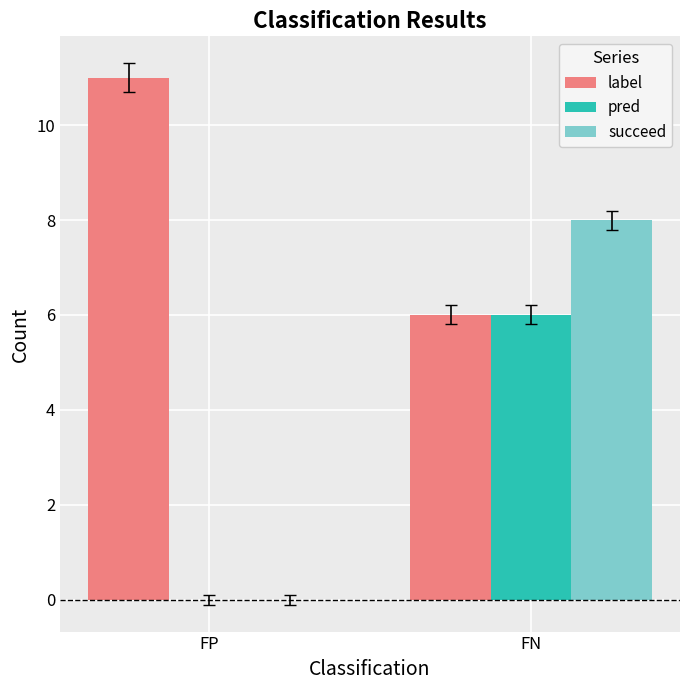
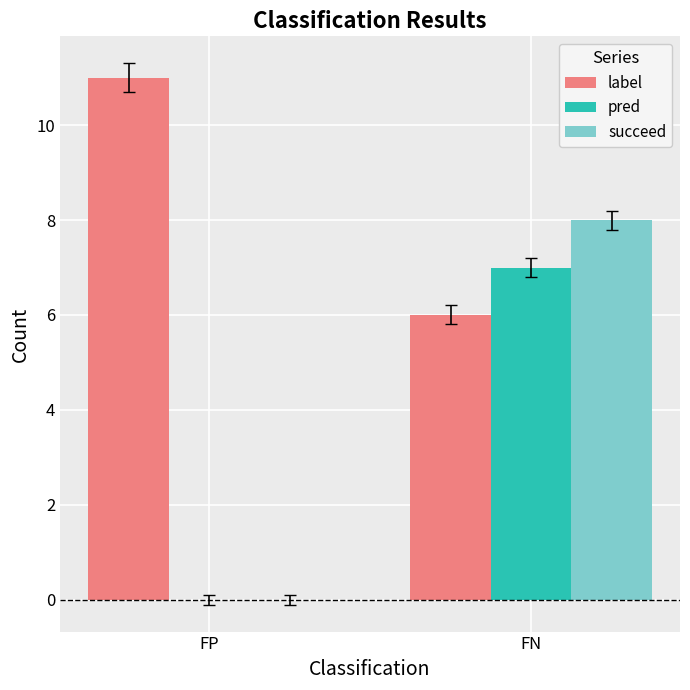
pred, FN: 6 -> 7
